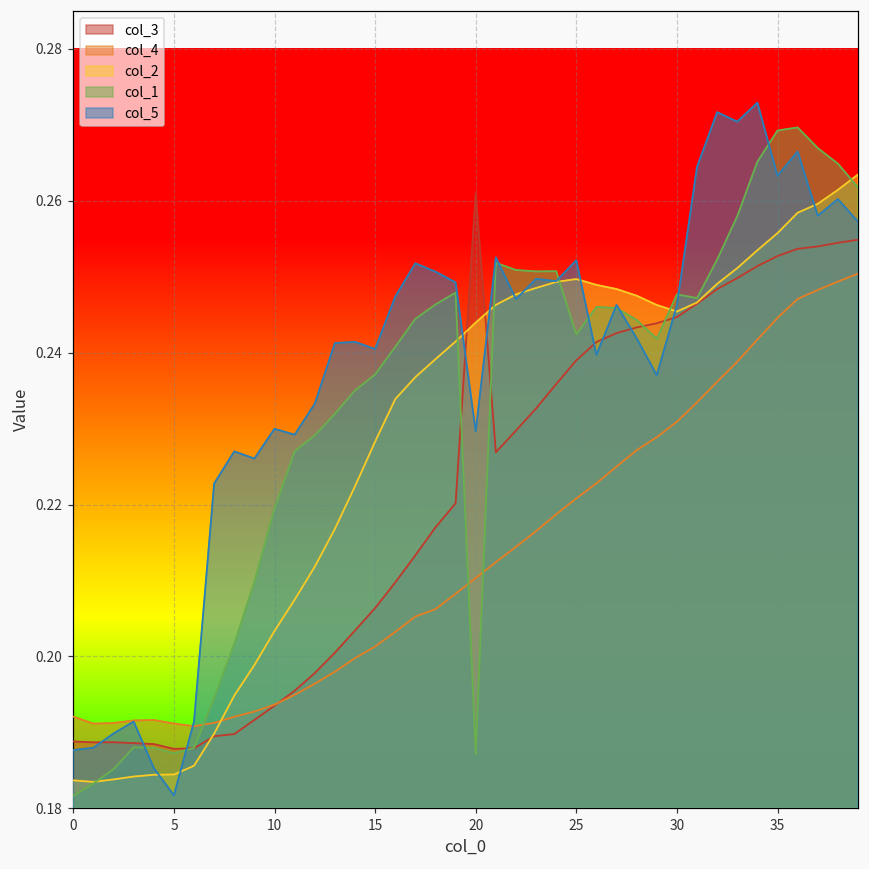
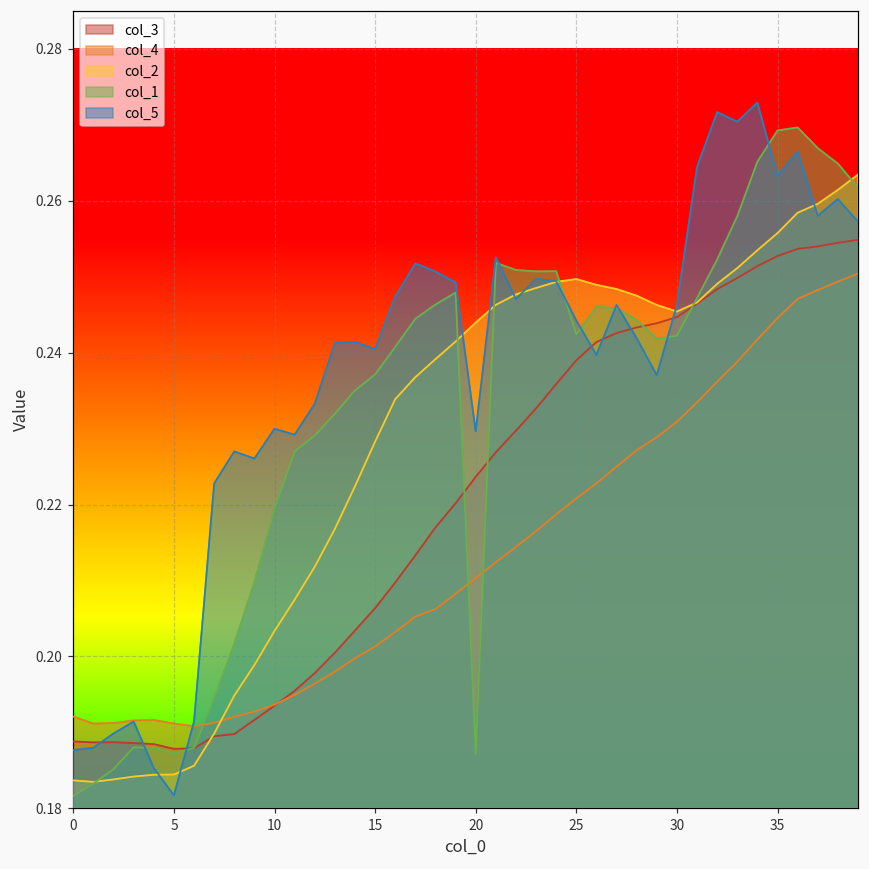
col_3, 20: 0.261 -> 0.224
col_5, 25: 0.252 -> 0.244
col_1, 30: 0.248 -> 0.242
